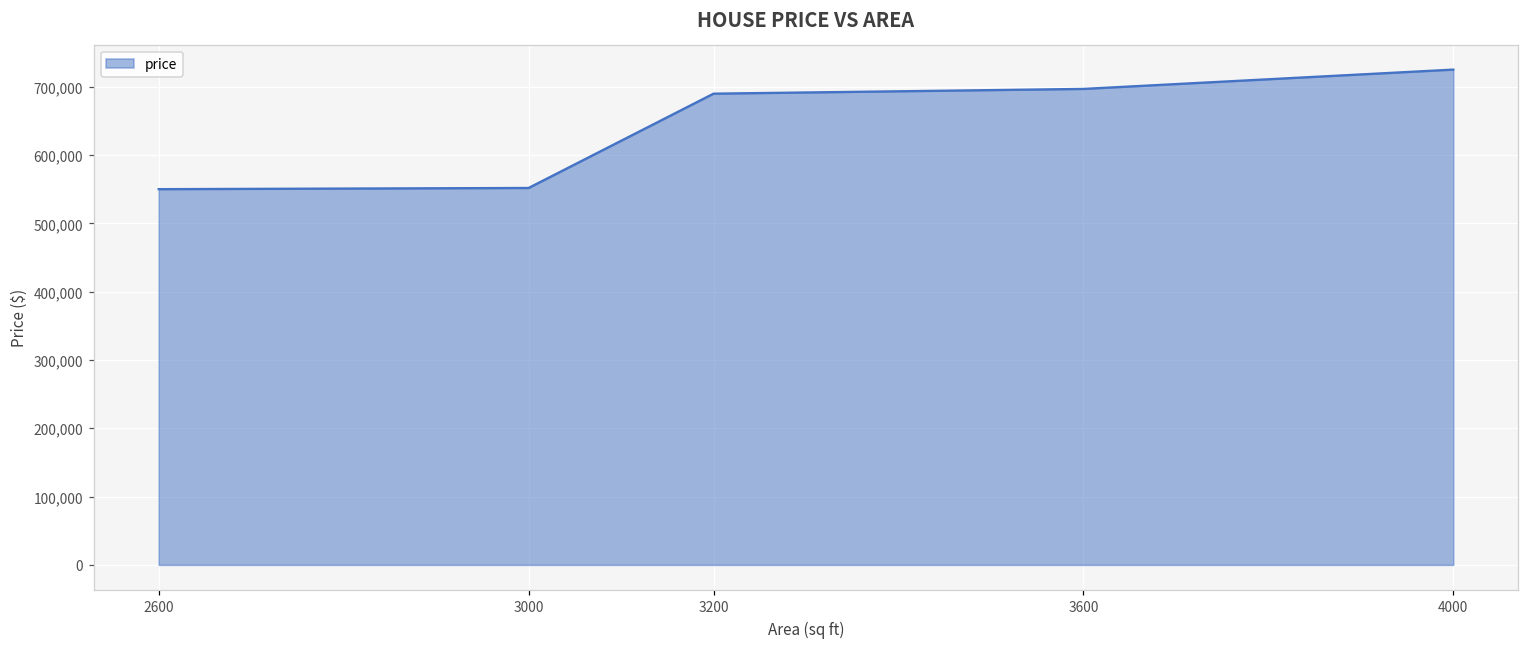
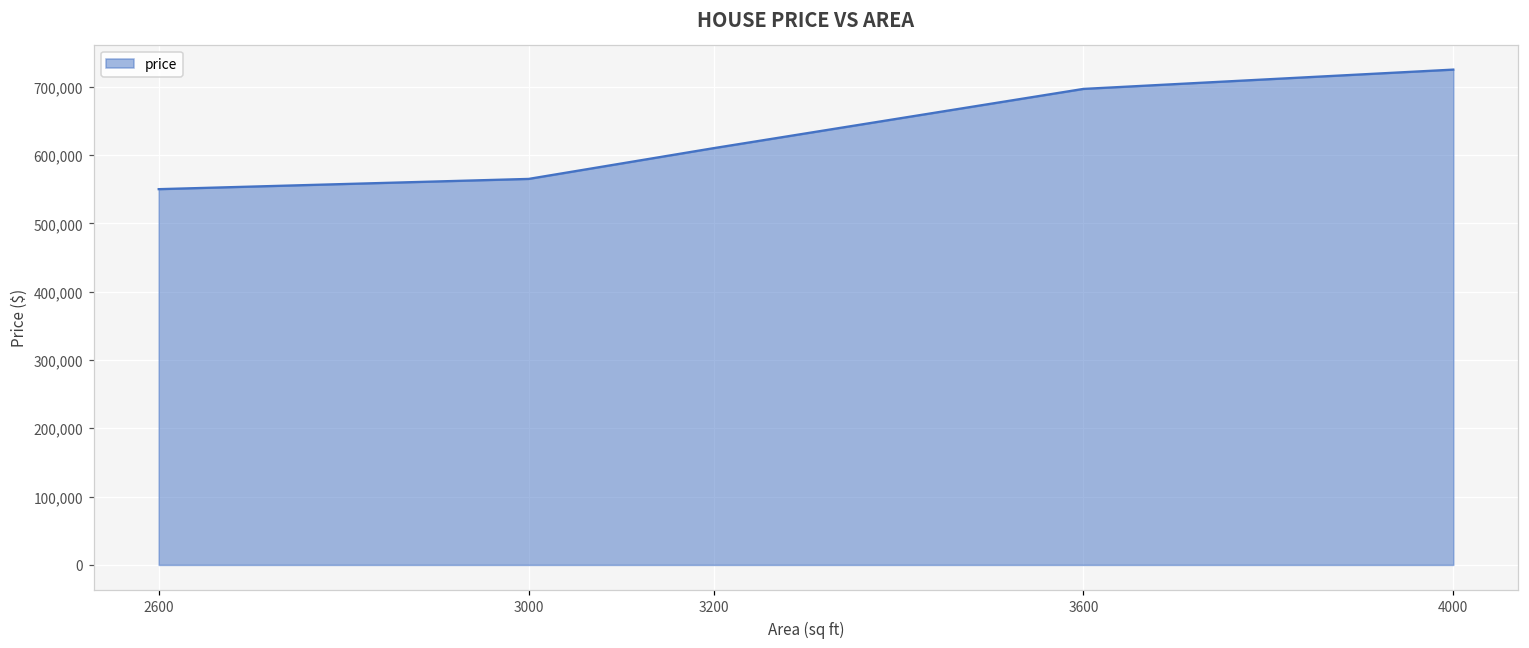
3000: 550,000 -> 570,000
3200: 690,000 -> 610,000
